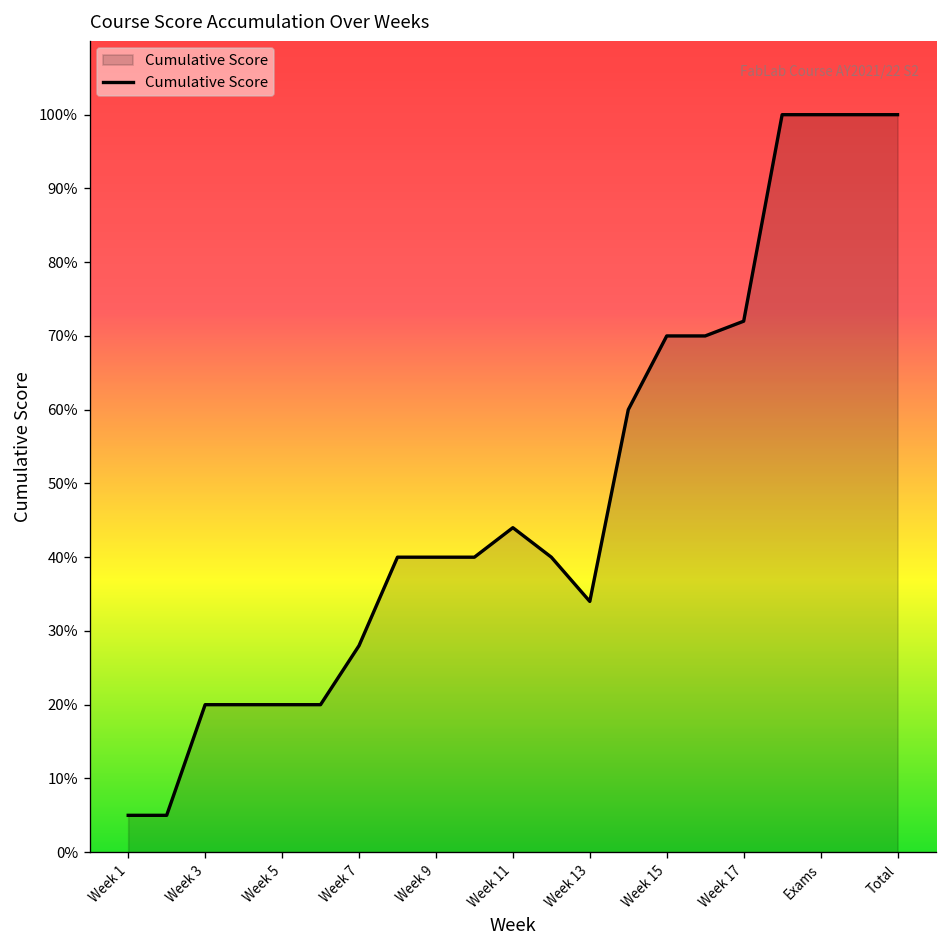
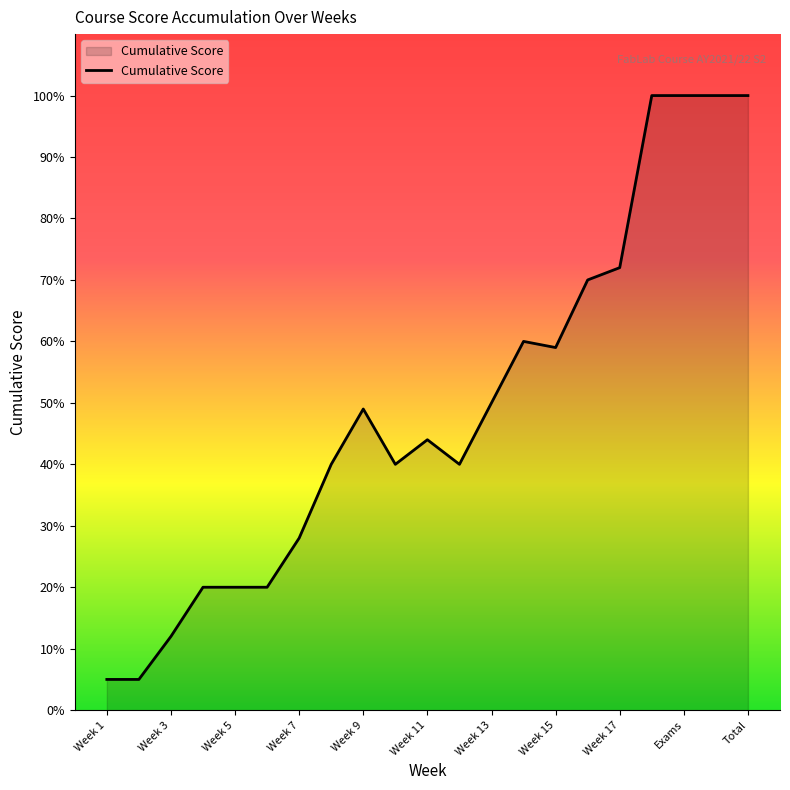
Week 3: 20% -> 12%
Week 9: 40% -> 49%
Week 13: 34% -> 50%
Week 15: 70% -> 59%
